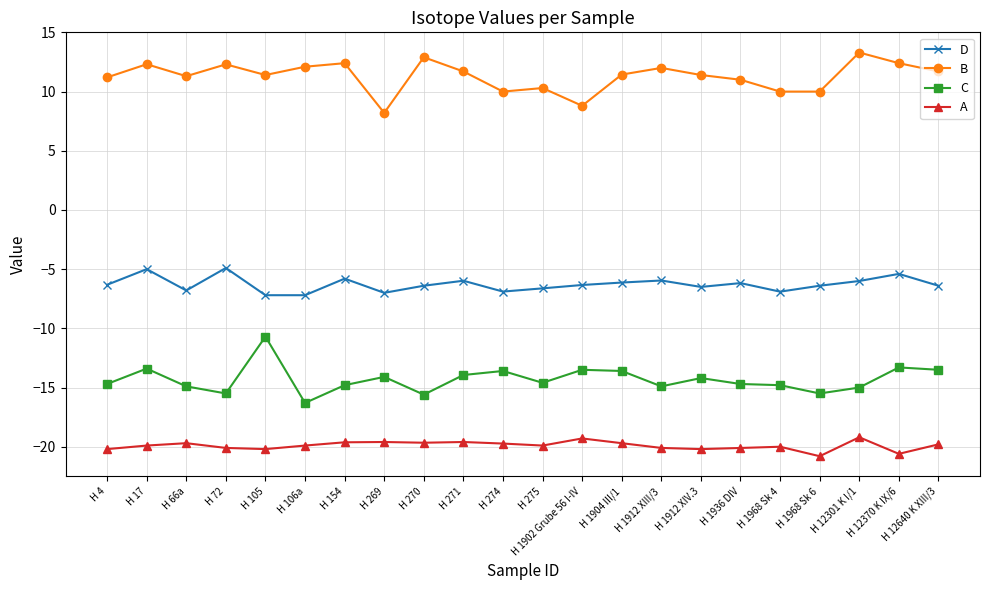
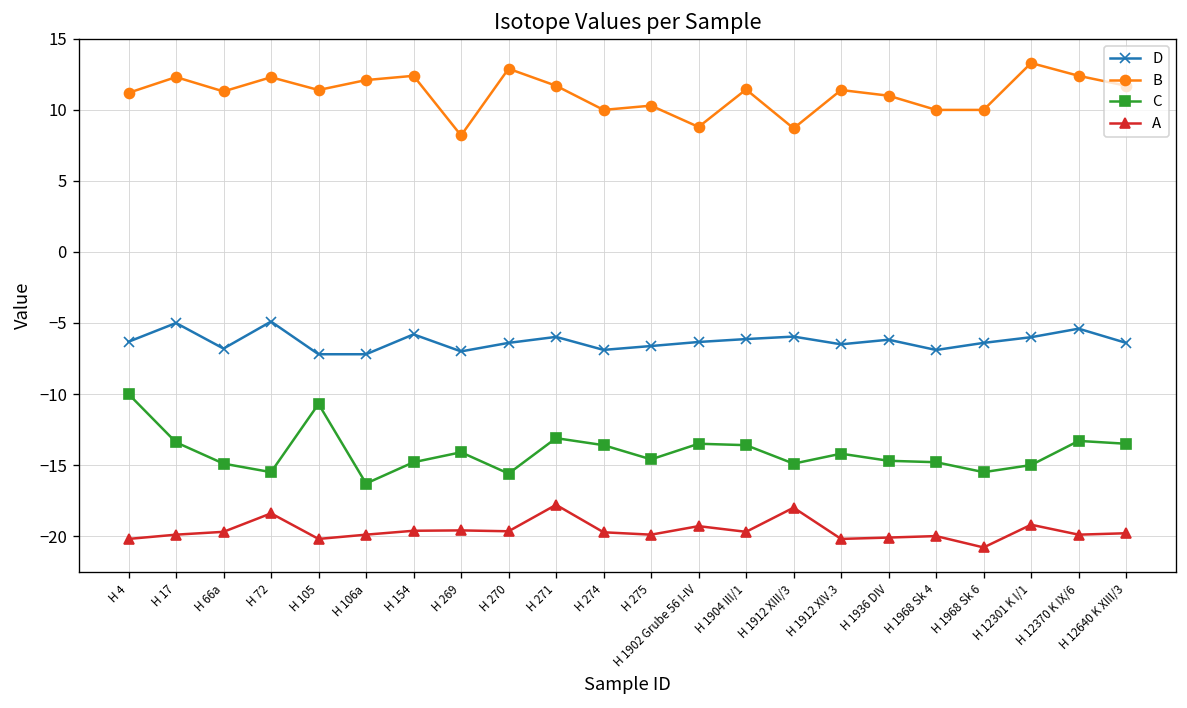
C, H 4: -14.7 -> -10.0
A, H 72: -20.1 -> -18.4
C, H 271: -13.9 -> -13.1
A, H 271: -19.6 -> -17.8
B, H 1912 XIII/3: 12.0 -> 8.7
A, H 1912 XIII/3: -20.1 -> -18.0
A, H 12370 K IX/6: -20.6 -> -19.9
